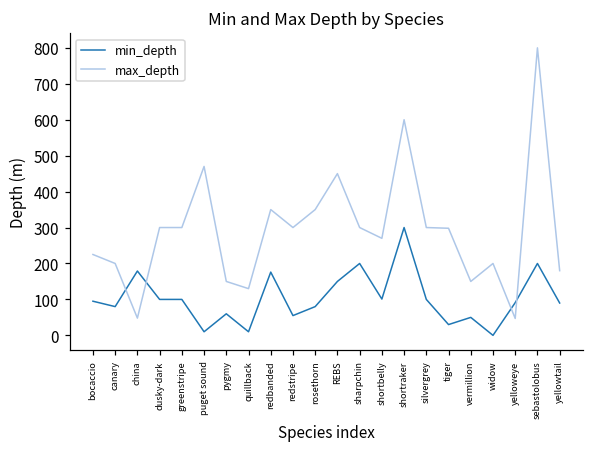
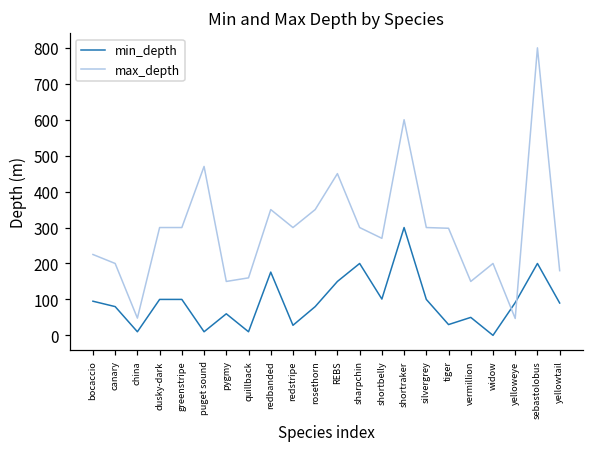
min_depth, china: 180 -> 10
max_depth, quillback: 130 -> 160
min_depth, redstripe: 60 -> 30
